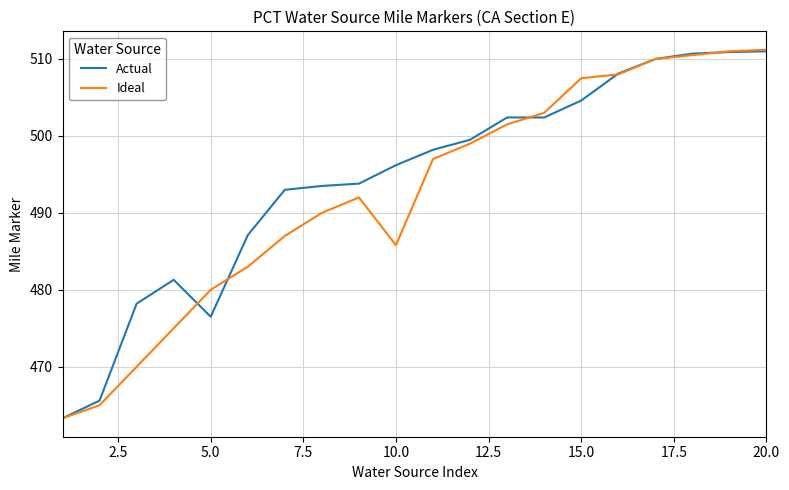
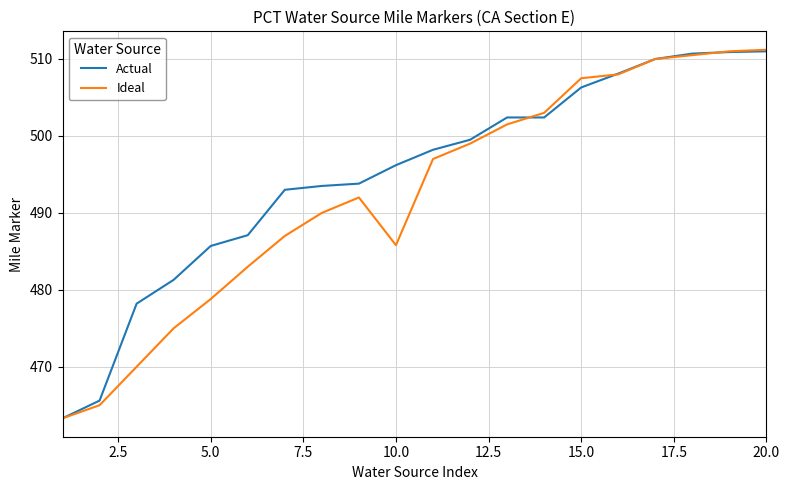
Actual, 5.0: 477 -> 486
Ideal, 5.0: 480 -> 479
Actual, 15.0: 505 -> 506
